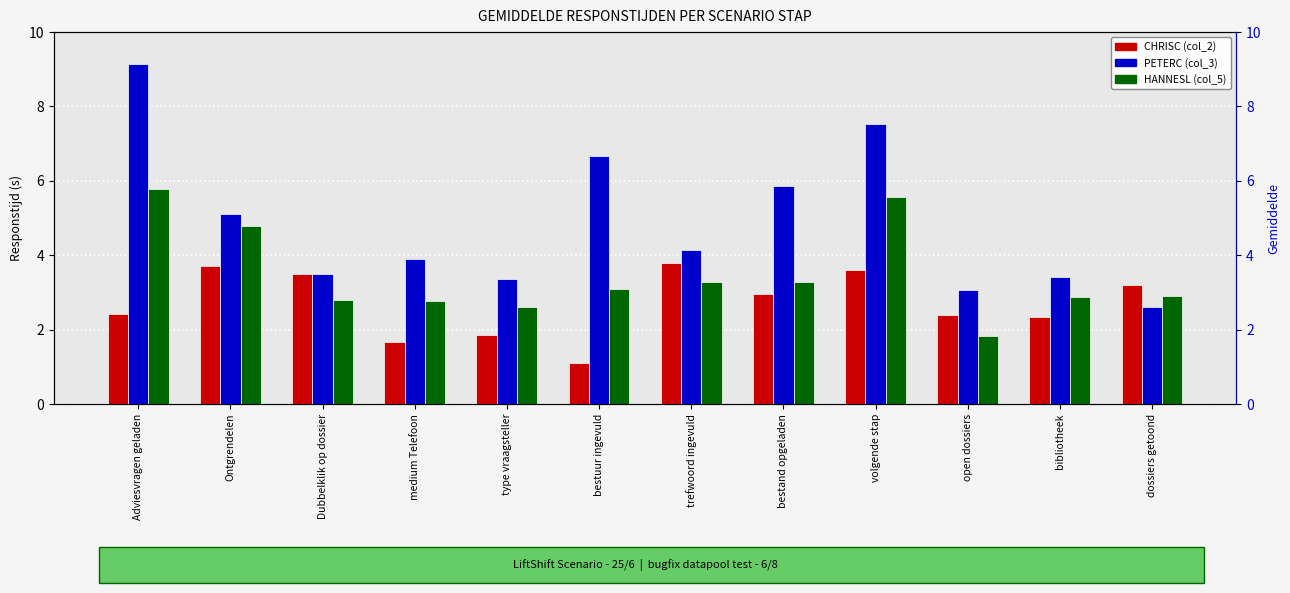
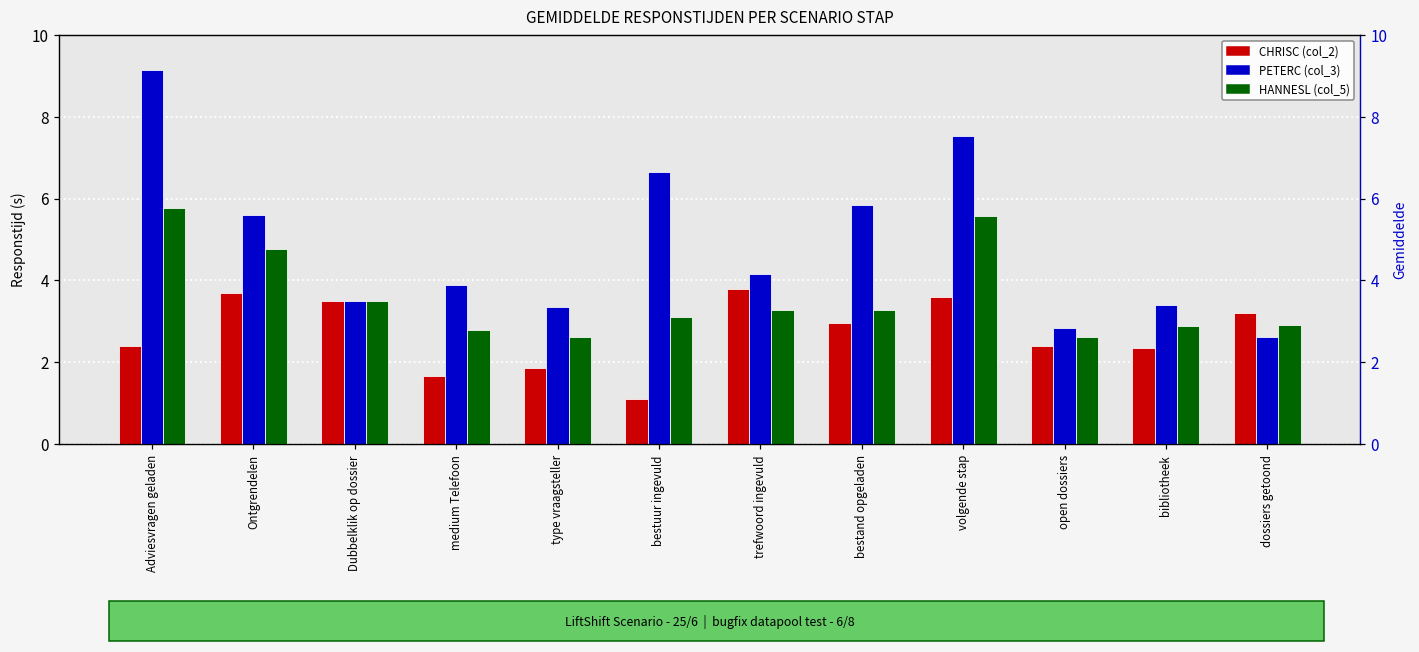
PETERC (col_3), Ontgrendelen: 5.1 -> 5.6
HANNESL (col_5), Dubbelklik op dossier: 2.8 -> 3.5
PETERC (col_3), open dossiers: 3.1 -> 2.8
HANNESL (col_5), open dossiers: 1.8 -> 2.6
